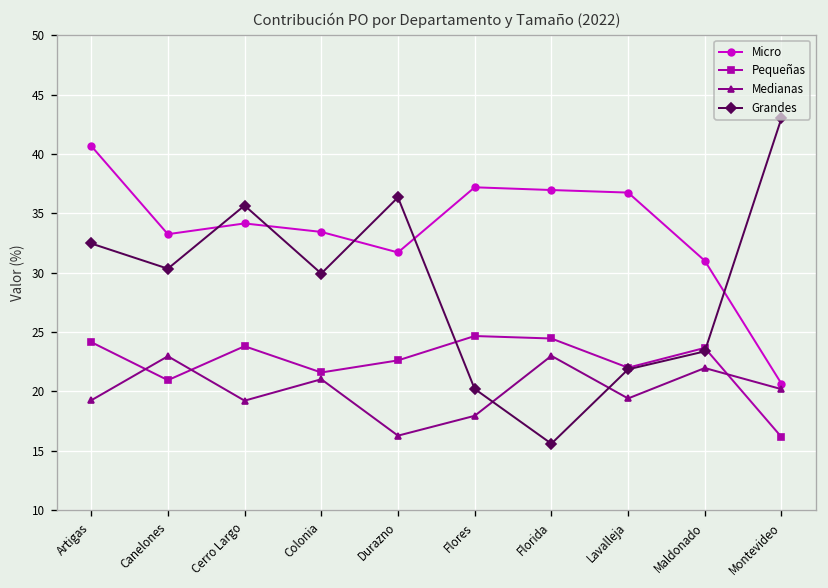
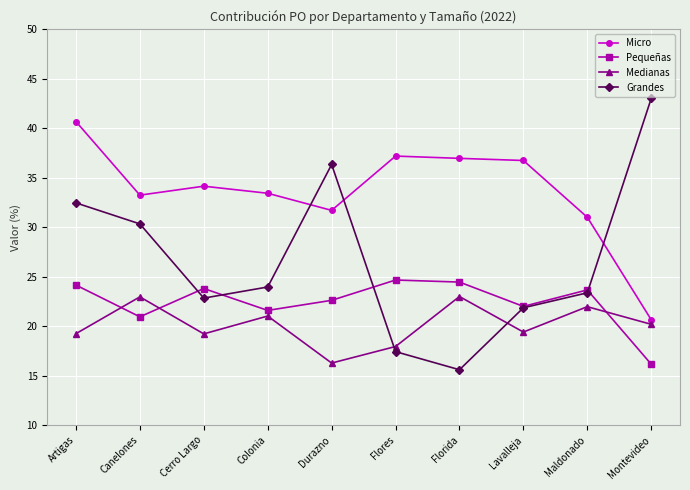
Grandes, Cerro Largo: 36 -> 23
Grandes, Colonia: 30 -> 24
Grandes, Flores: 20 -> 17
